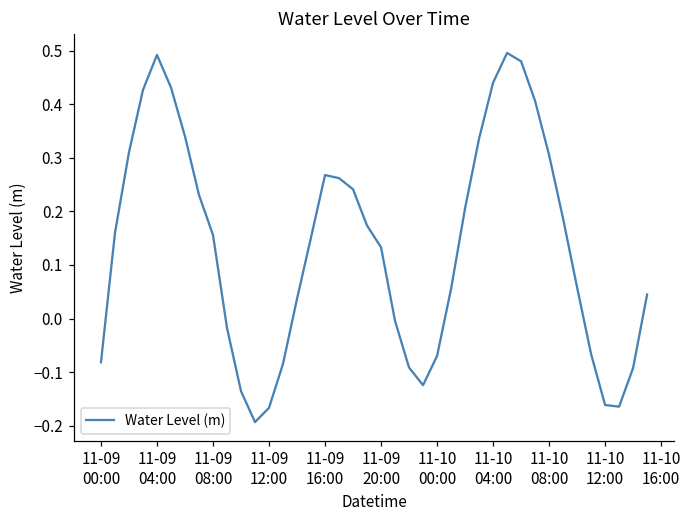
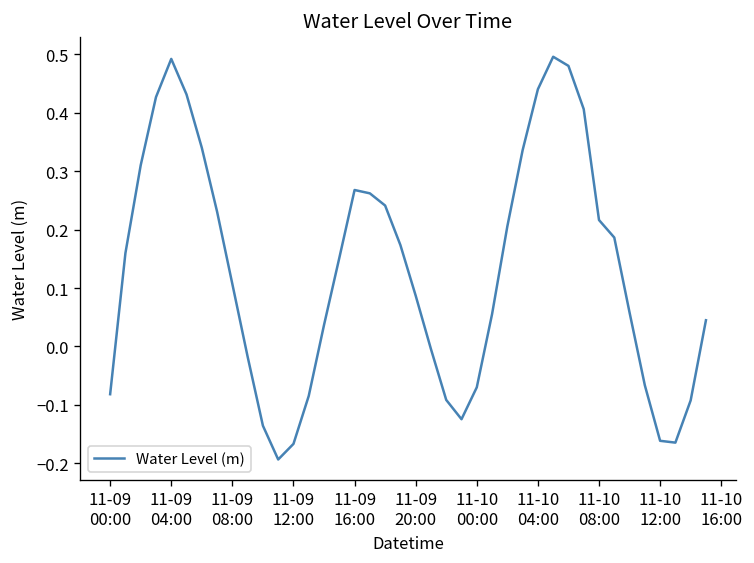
11-09 08:00: 0.16 -> 0.11
11-09 20:00: 0.13 -> 0.09
11-10 08:00: 0.31 -> 0.22
